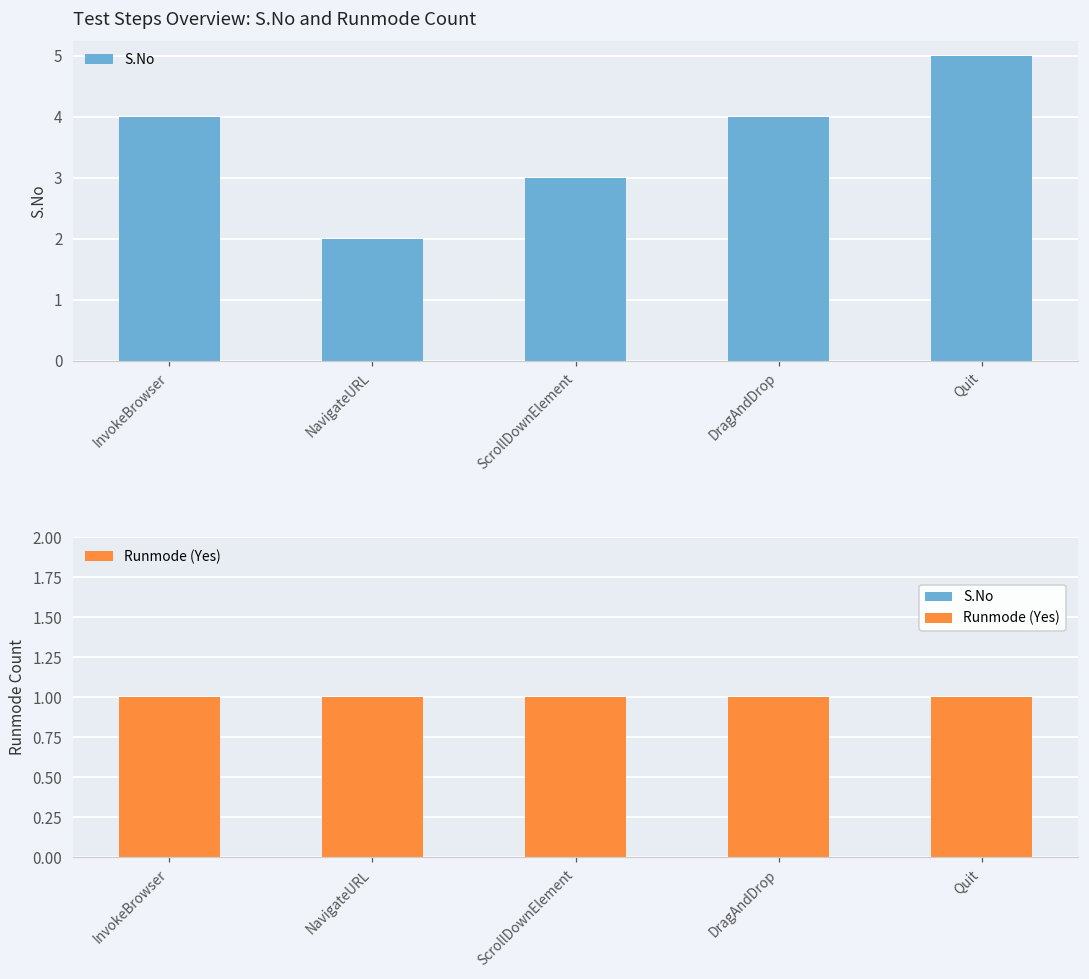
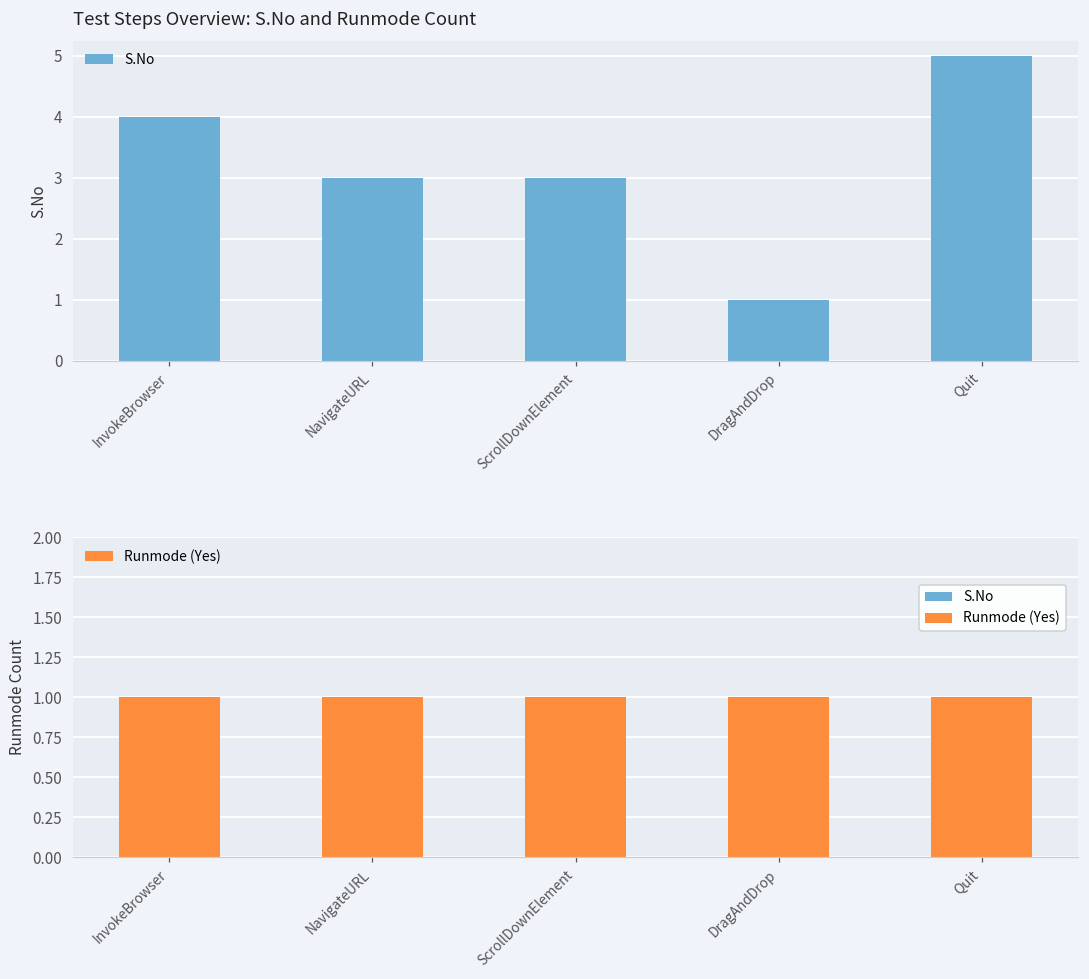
Test Steps Overview: S.No and Runmode Count, NavigateURL: 2 -> 3
Test Steps Overview: S.No and Runmode Count, DragAndDrop: 4 -> 1
